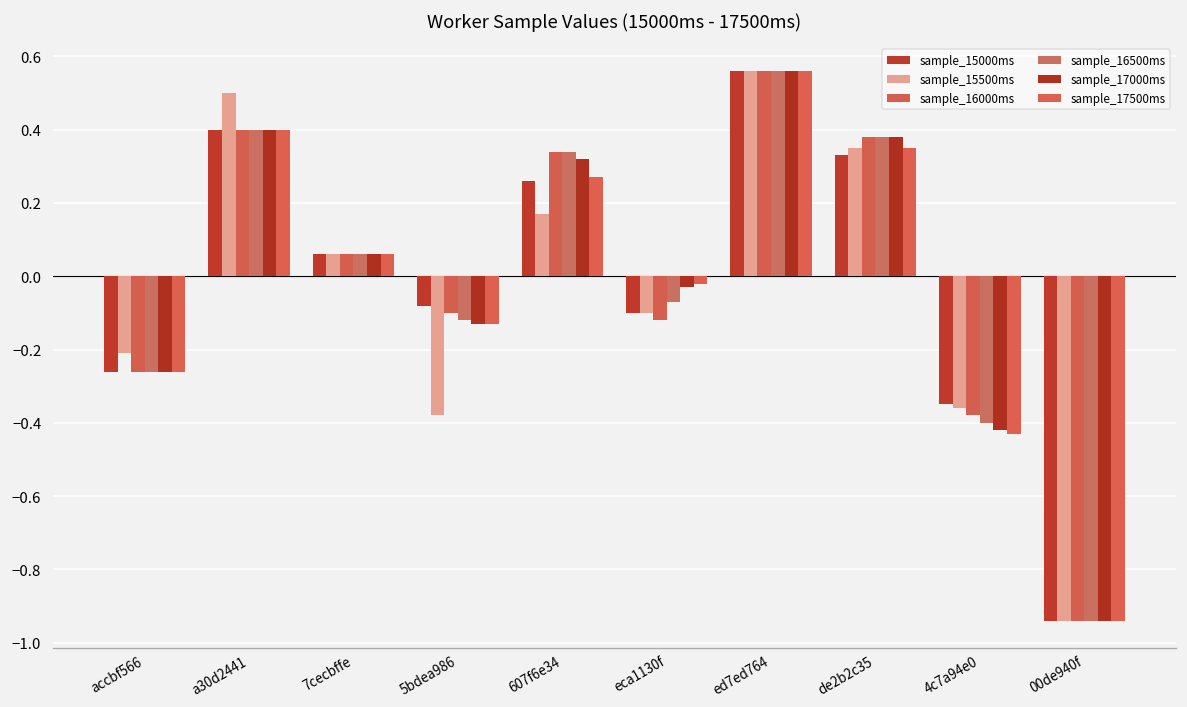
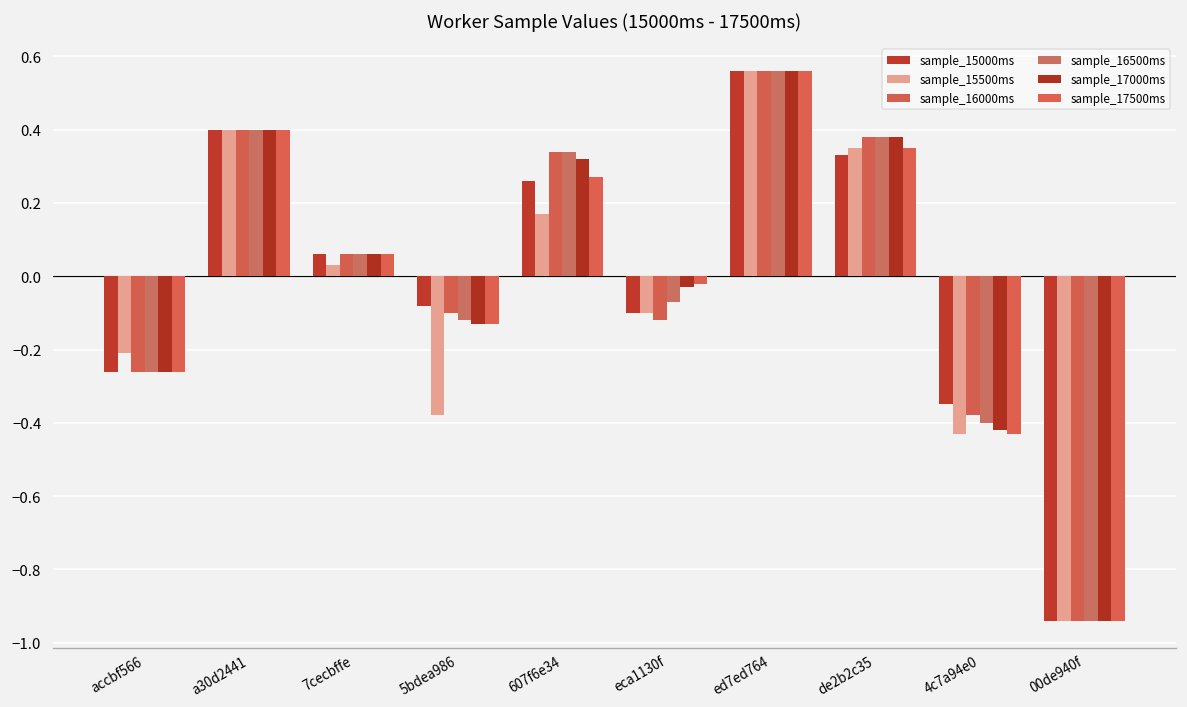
sample_15500ms, a30d2441: 0.5 -> 0.4
sample_15500ms, 7cecbffe: 0.06 -> 0.03
sample_15500ms, 4c7a94e0: -0.36 -> -0.43
